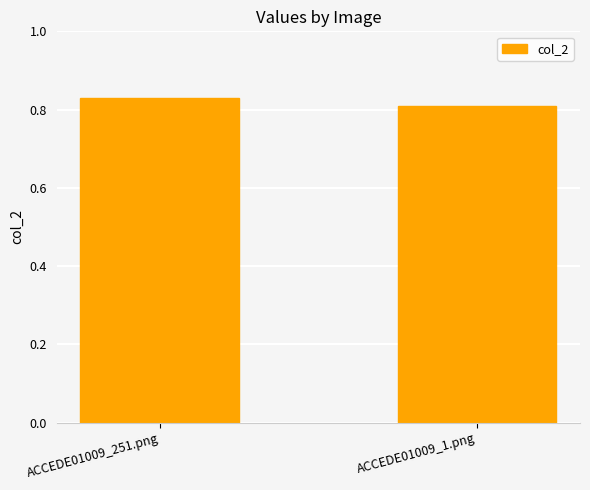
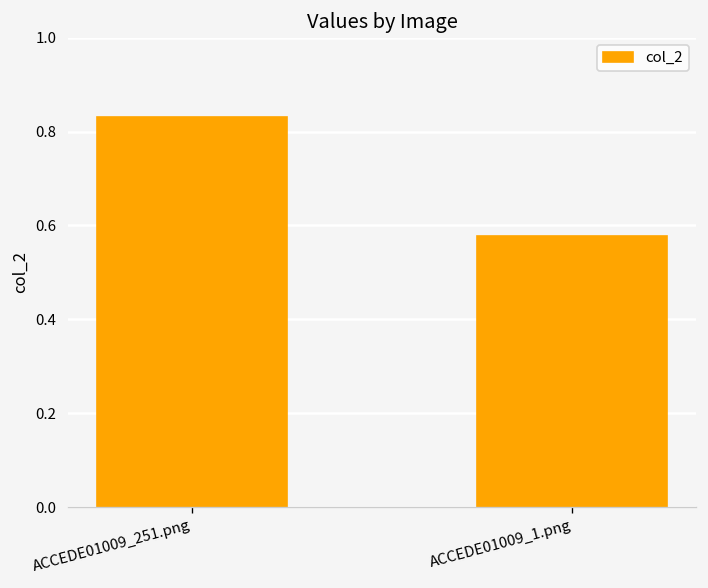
ACCEDE01009_1.png: 0.81 -> 0.58
